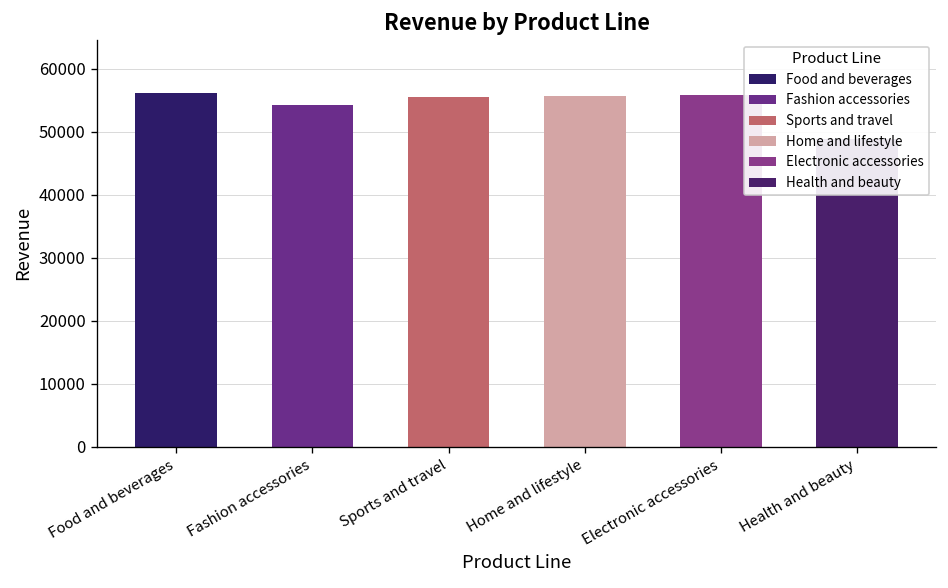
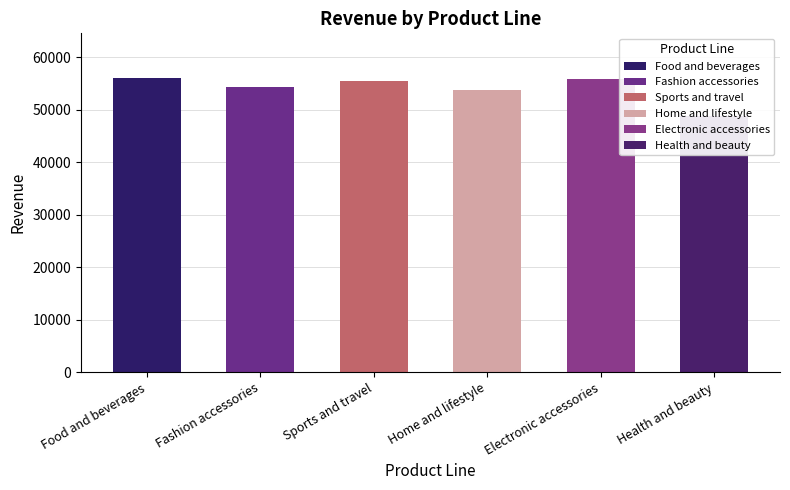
Home and lifestyle: 56000 -> 54000
